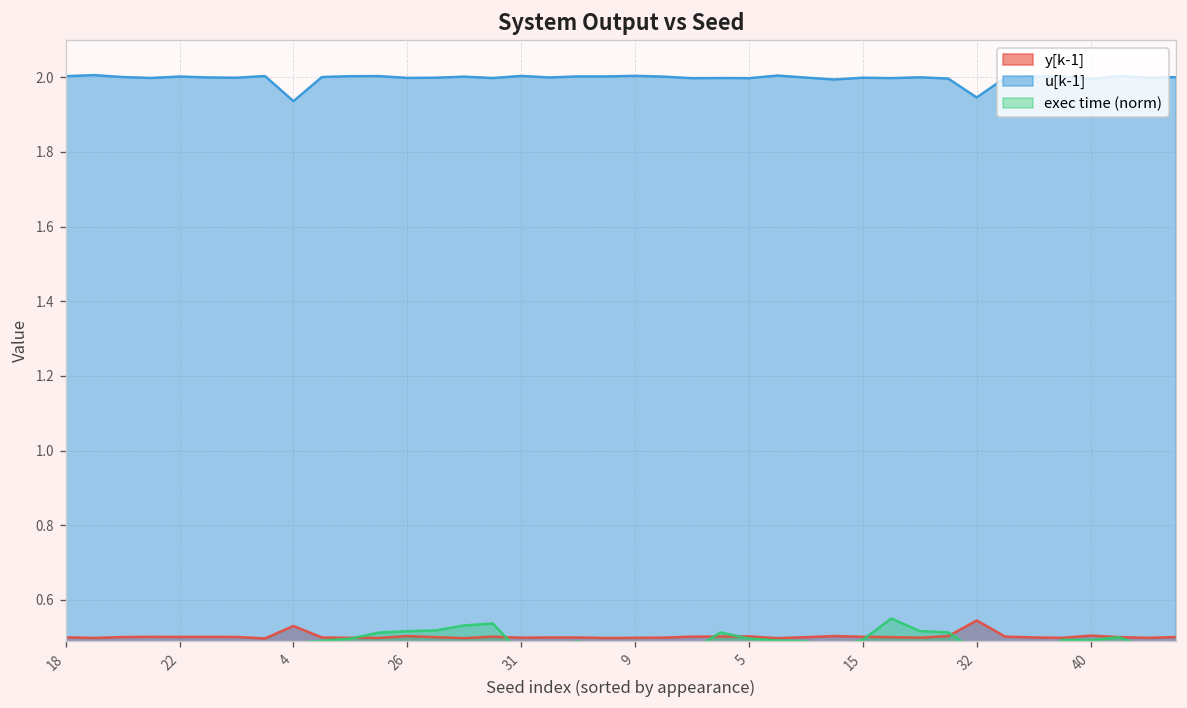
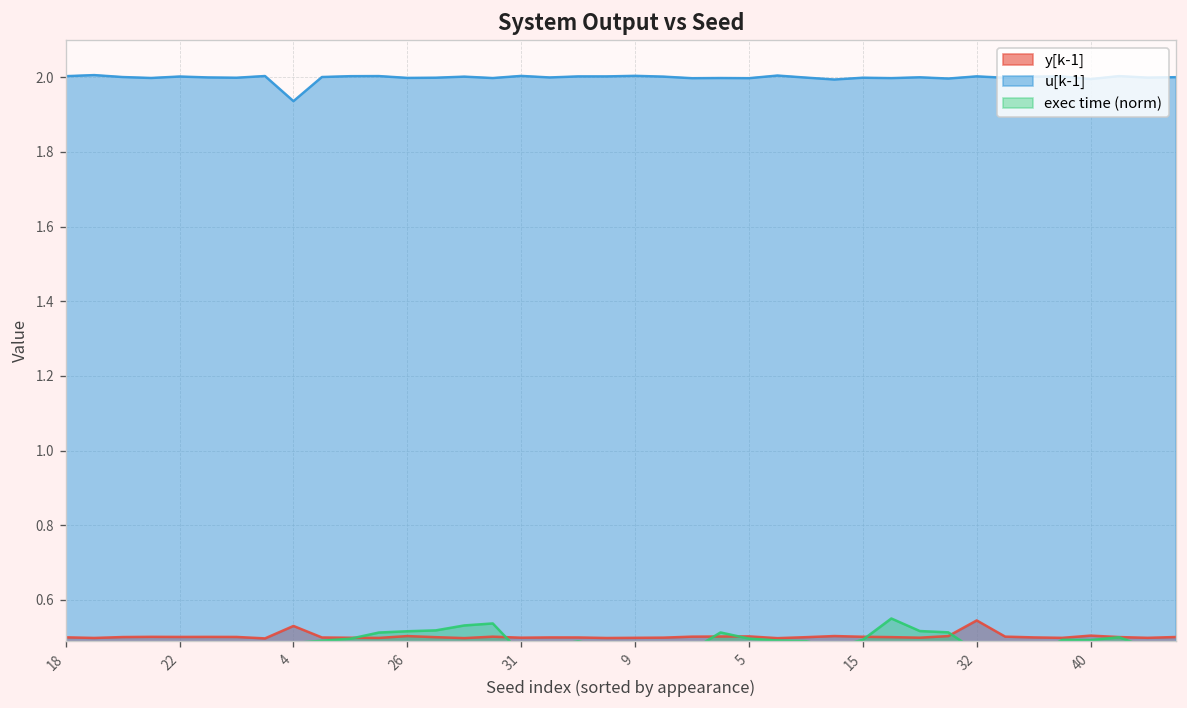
u[k-1], 32: 1.95 -> 2.00
